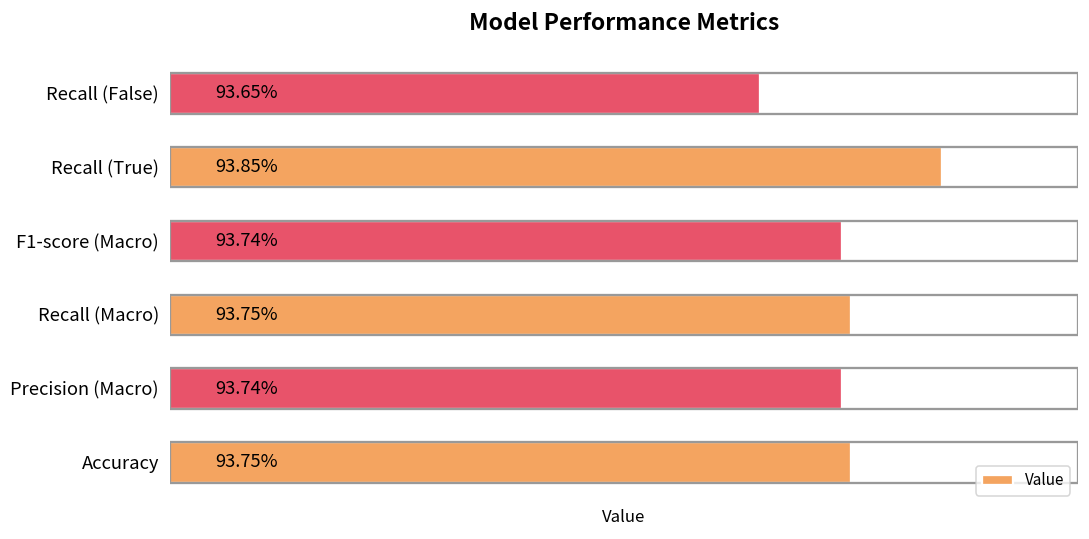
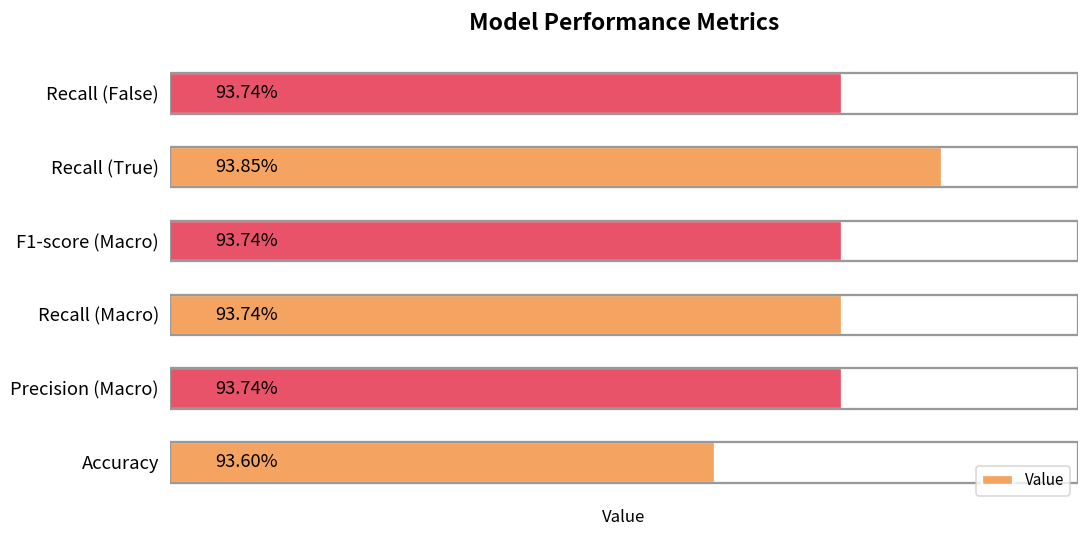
Recall (False): 93.65% -> 93.74%
Recall (Macro): 93.75% -> 93.74%
Accuracy: 93.75% -> 93.60%
